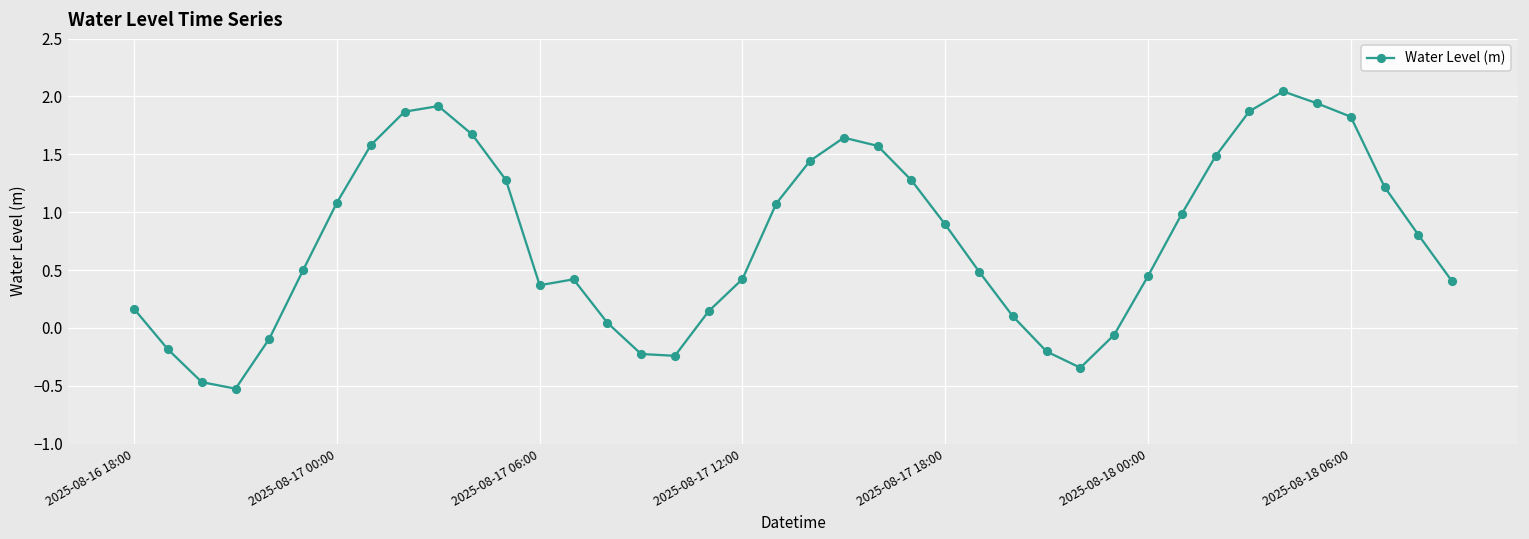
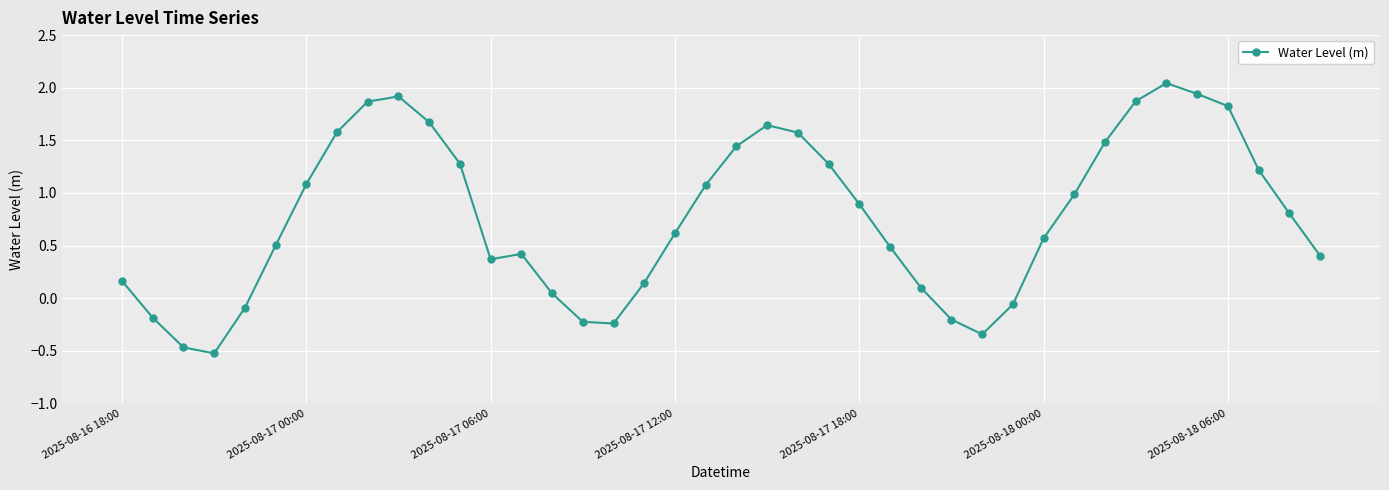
2025-08-17 12:00: 0.42 -> 0.62
2025-08-18 00:00: 0.45 -> 0.57
